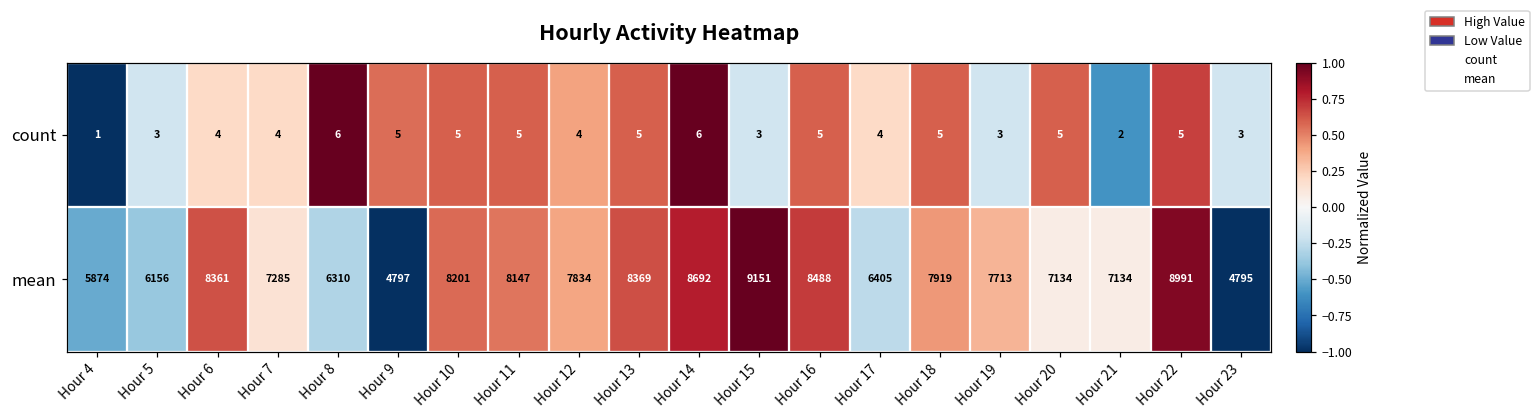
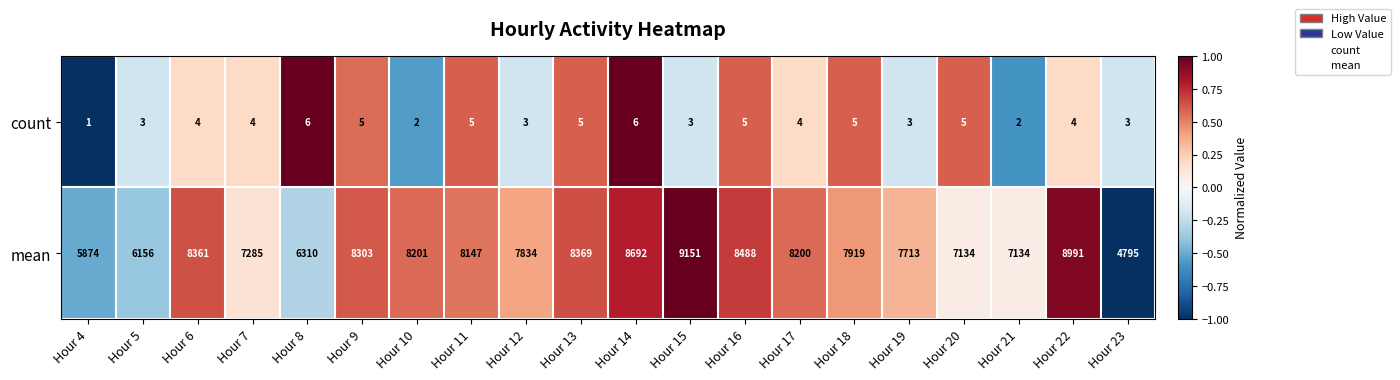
count, Hour 10: 5 -> 2
count, Hour 12: 4 -> 3
count, Hour 22: 5 -> 4
mean, Hour 9: 4797 -> 8303
mean, Hour 17: 6405 -> 8200
